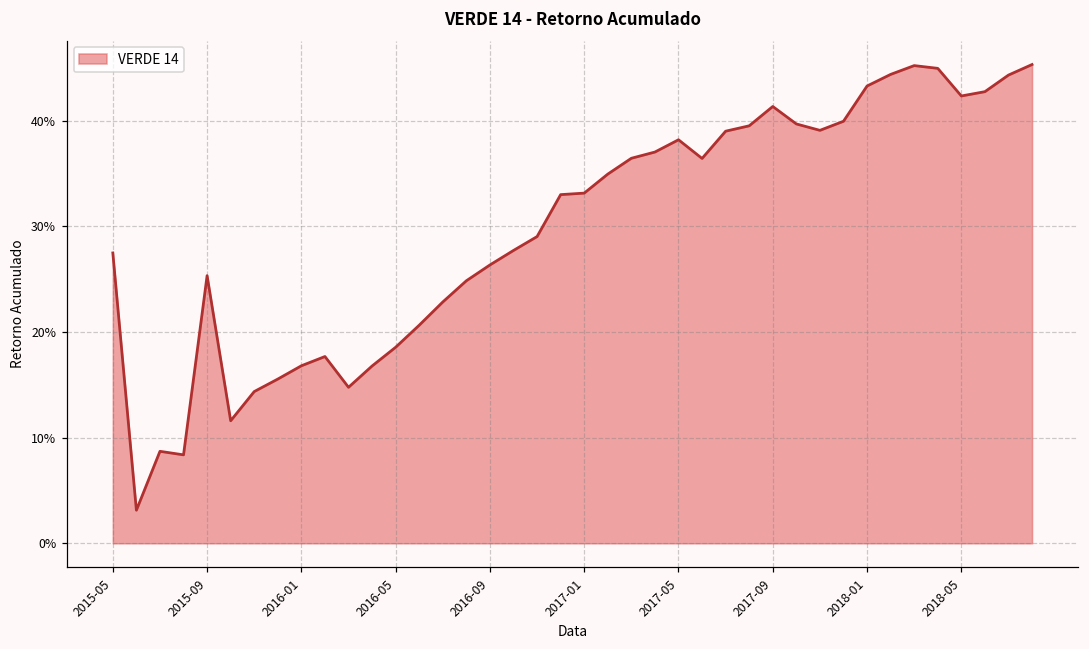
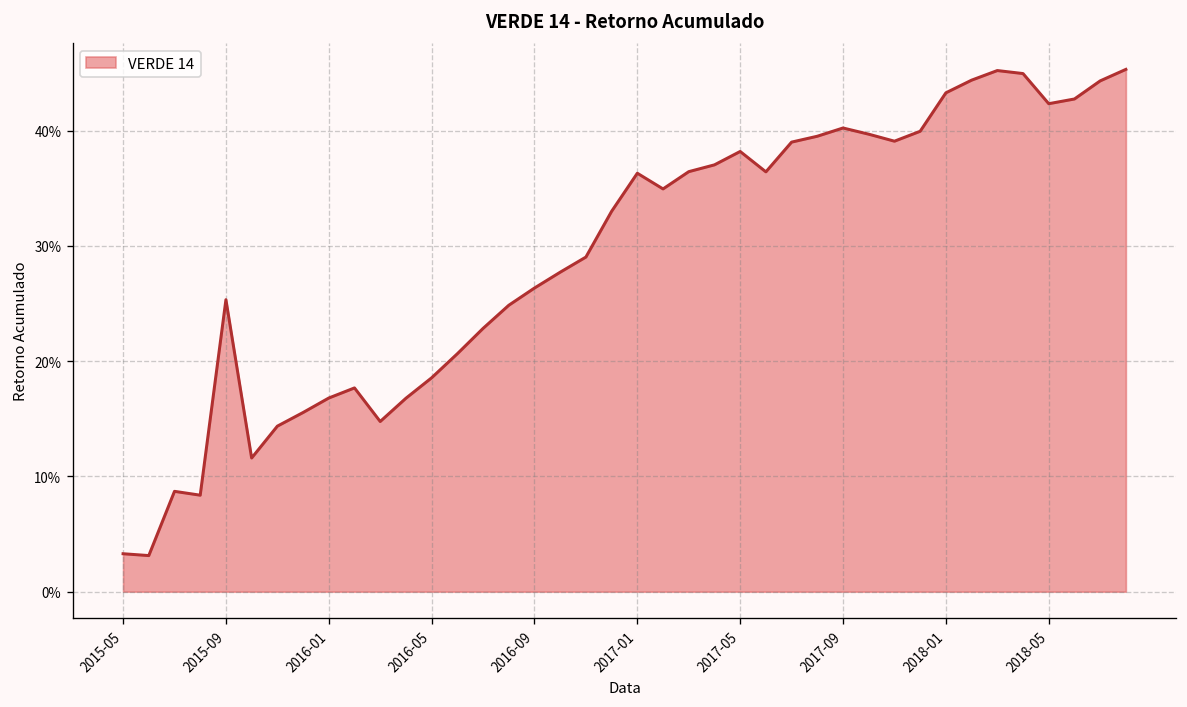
2015-05: 27% -> 3%
2017-01: 33% -> 36%
2017-09: 41% -> 40%
